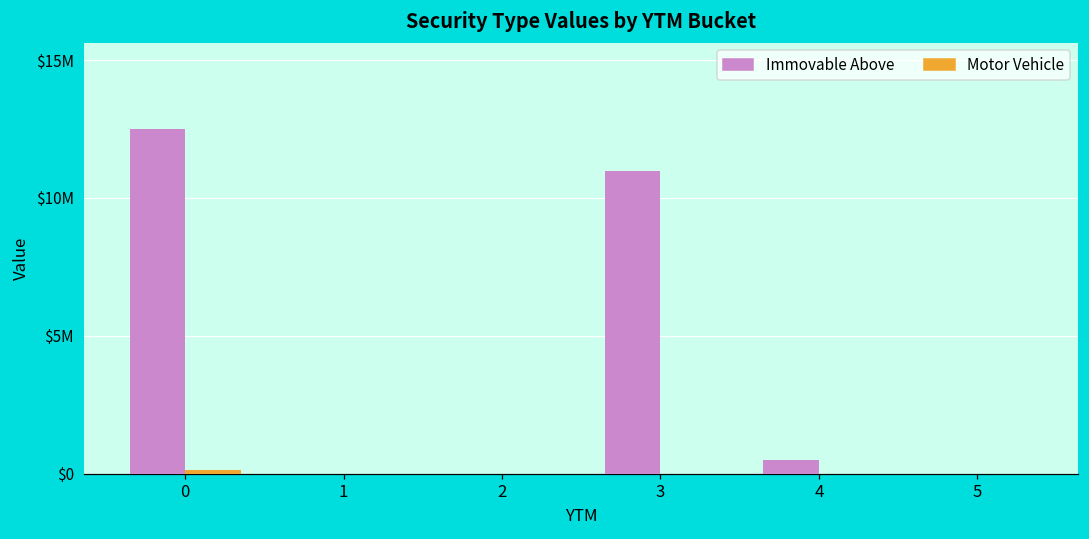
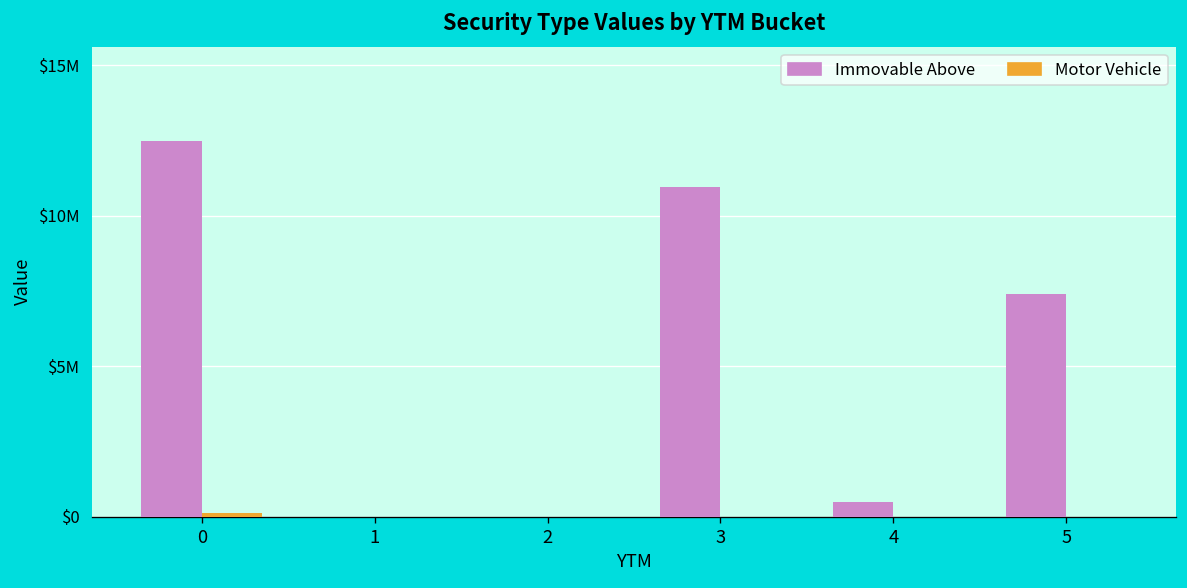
Immovable Above, 5: $0 -> $7400000
